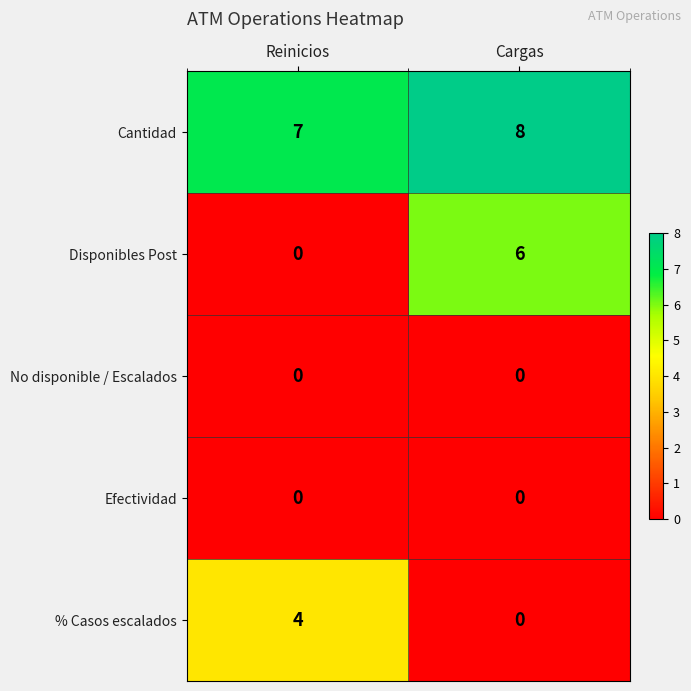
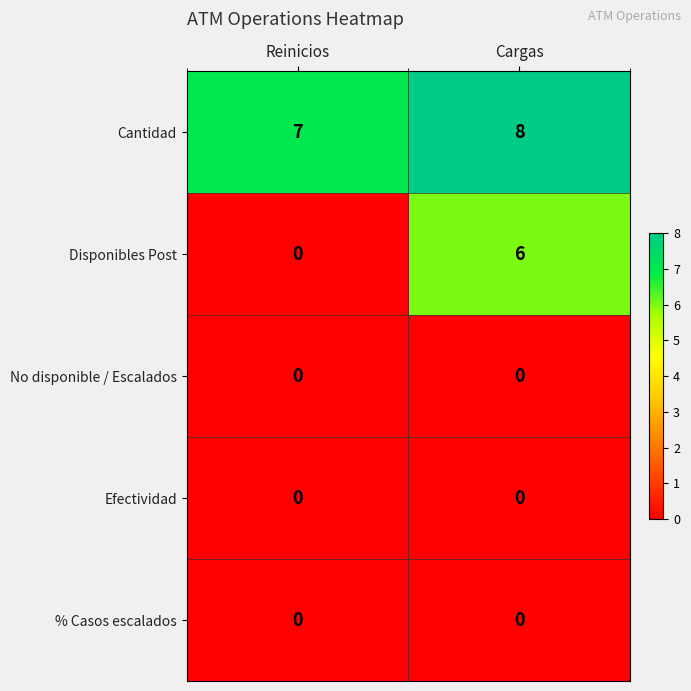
% Casos escalados, Reinicios: 4 -> 0
